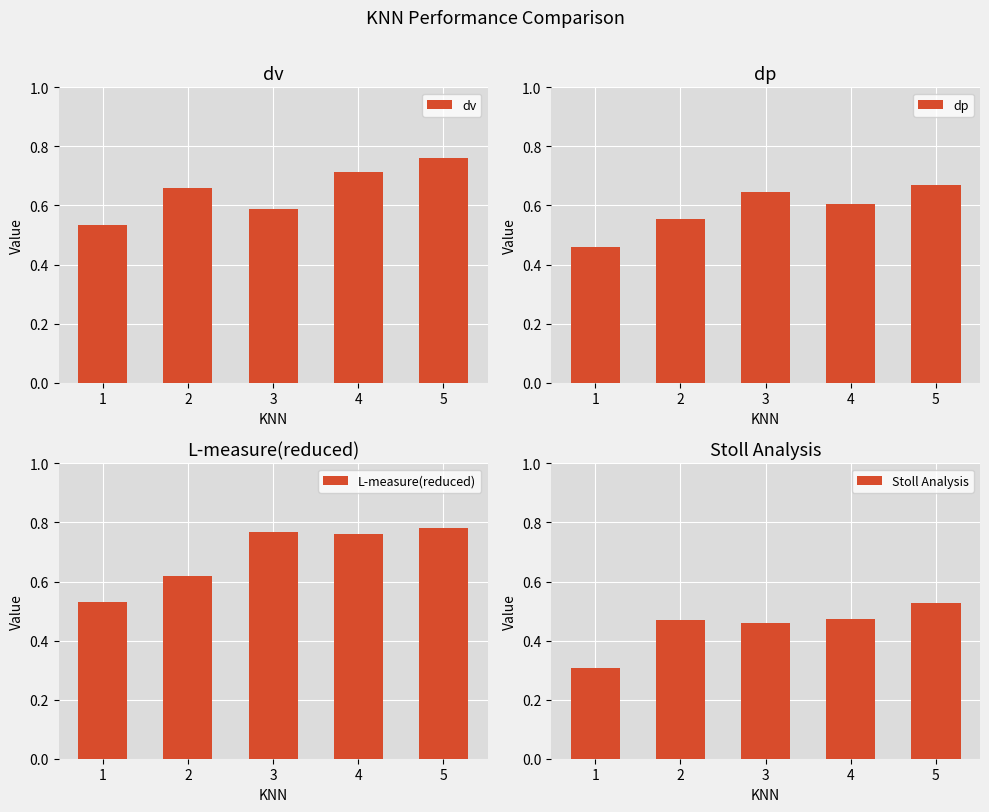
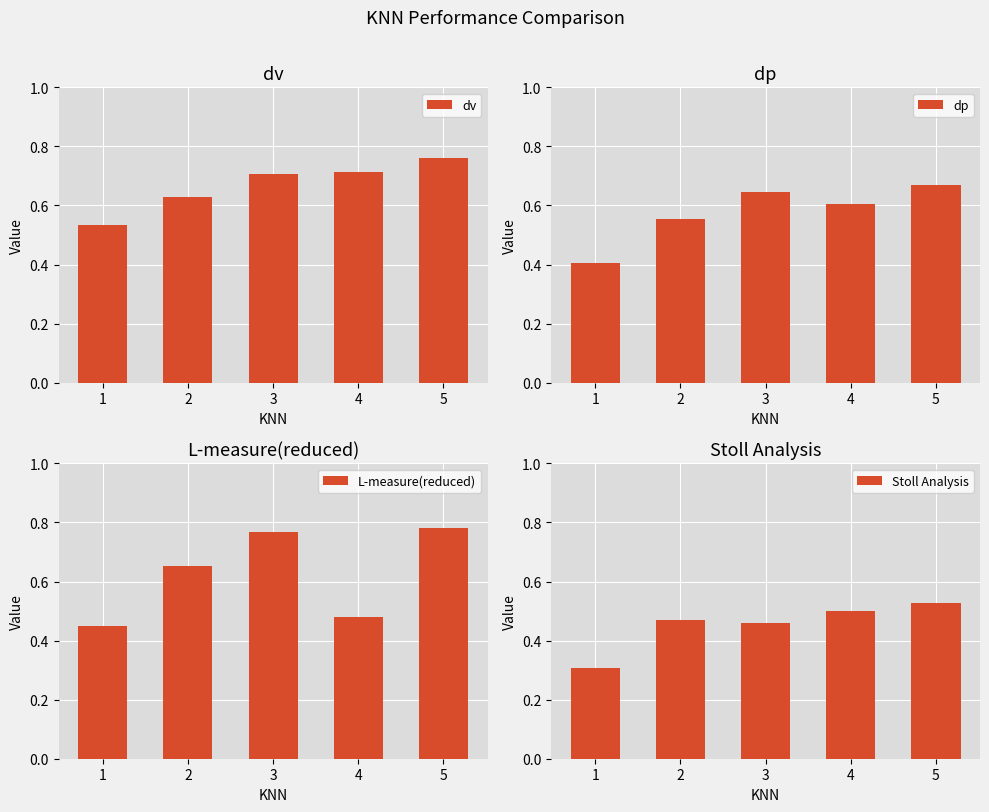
dv, 2: 0.66 -> 0.63
dv, 3: 0.59 -> 0.71
dp, 1: 0.46 -> 0.40
L-measure(reduced), 1: 0.53 -> 0.45
L-measure(reduced), 2: 0.62 -> 0.65
L-measure(reduced), 4: 0.76 -> 0.48
Stoll Analysis, 4: 0.47 -> 0.50
